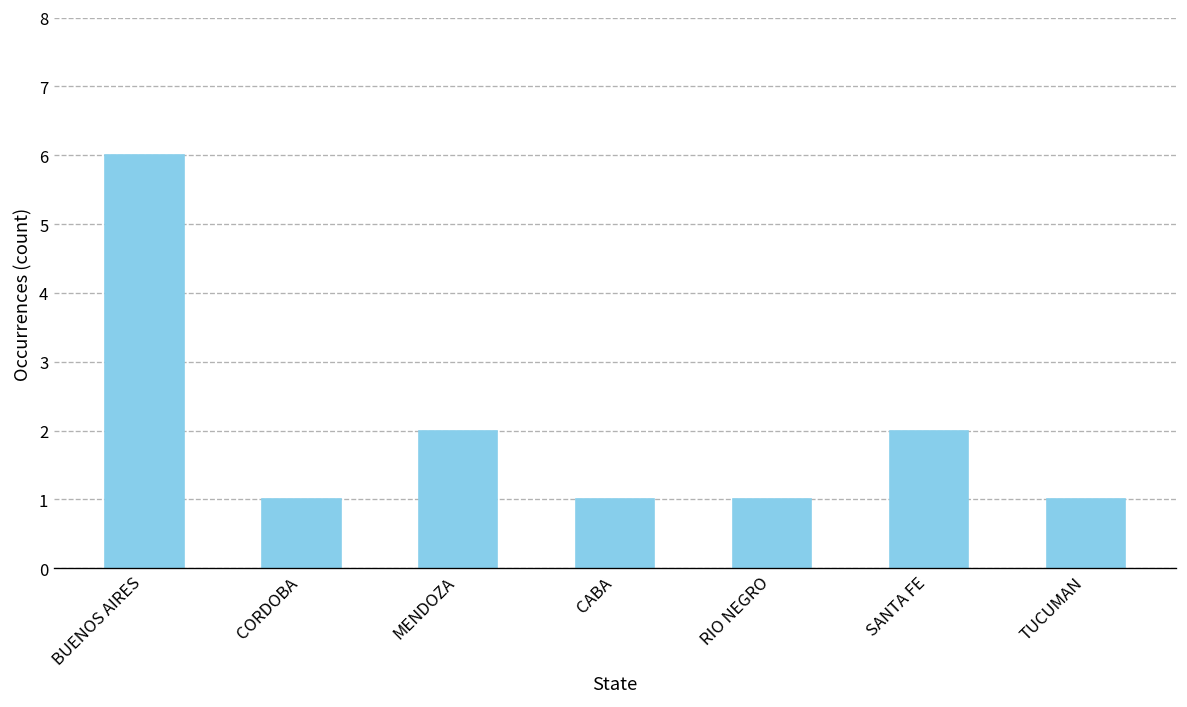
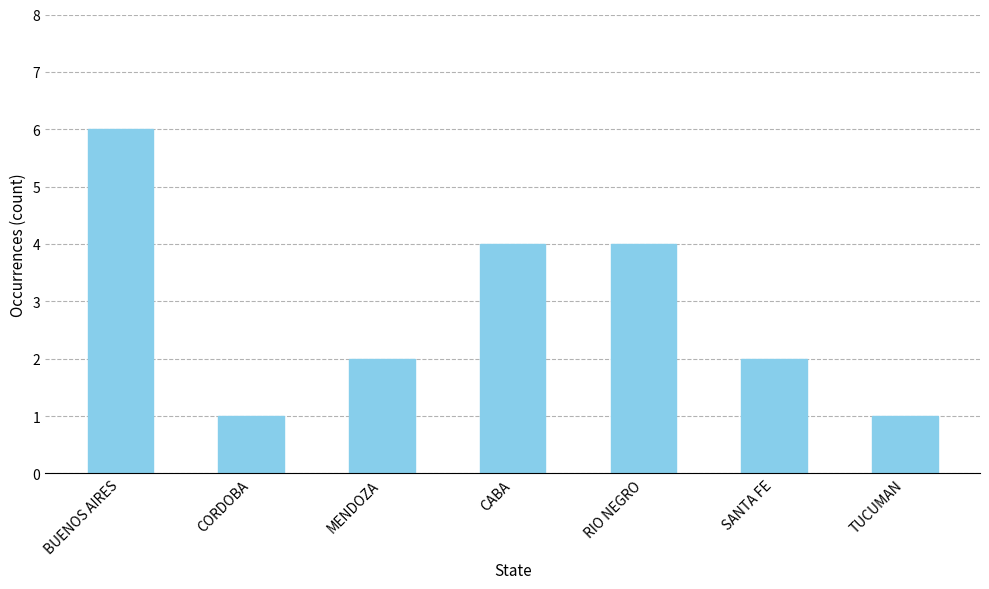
CABA: 1 -> 4
RIO NEGRO: 1 -> 4
